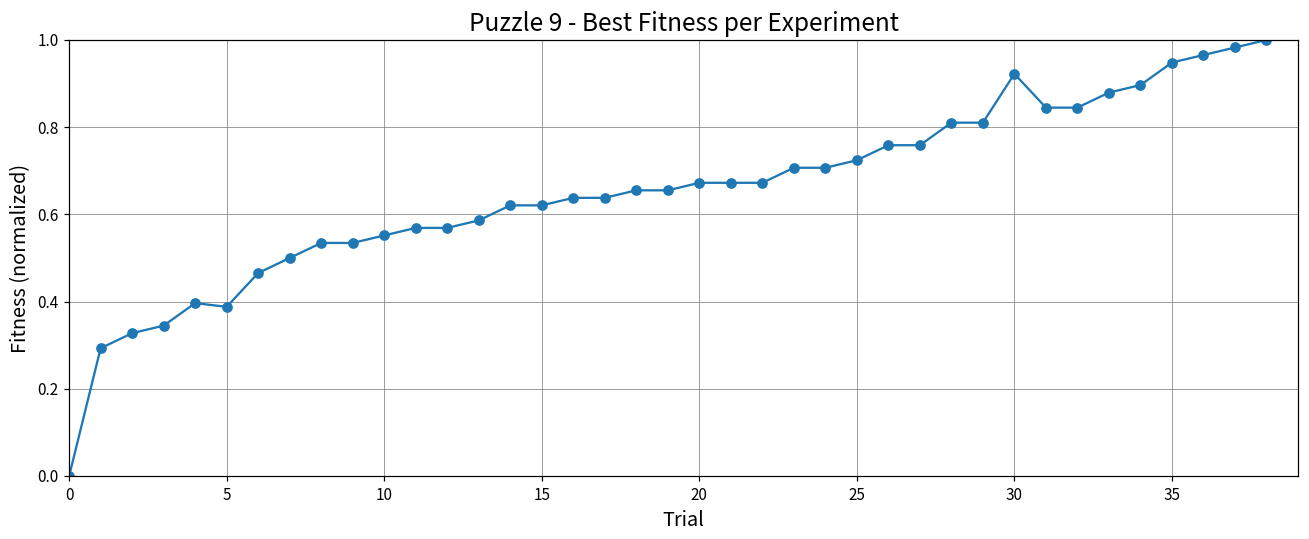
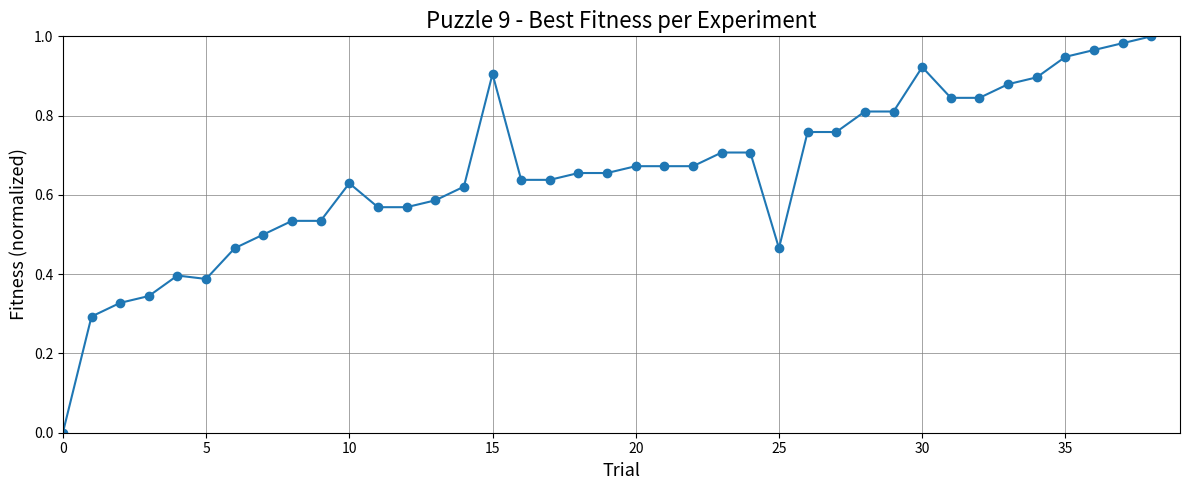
10: 0.55 -> 0.63
15: 0.62 -> 0.91
25: 0.72 -> 0.47
